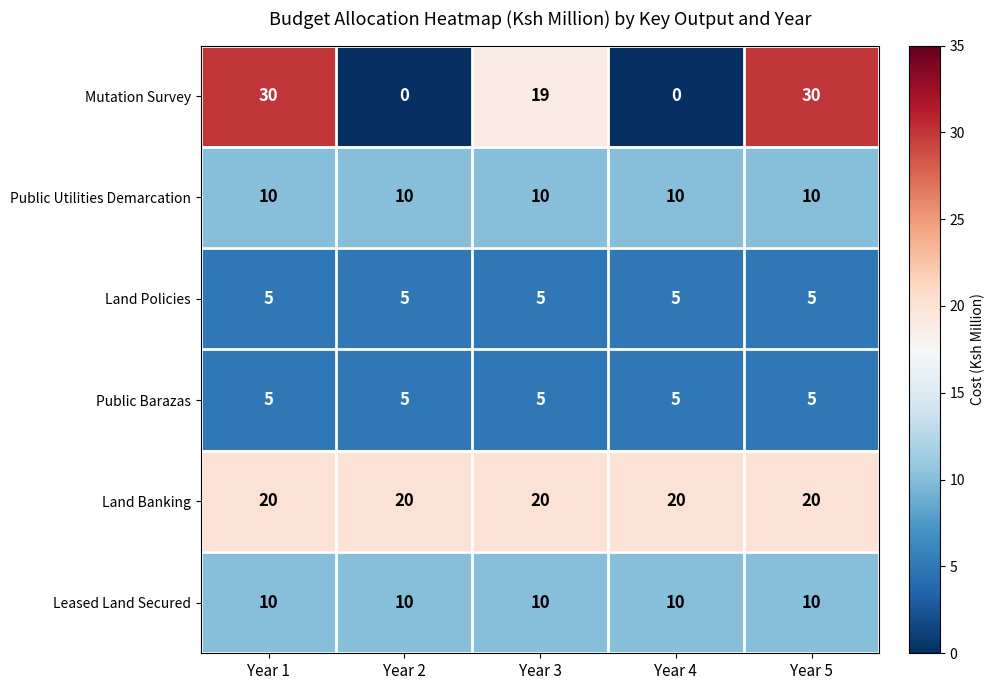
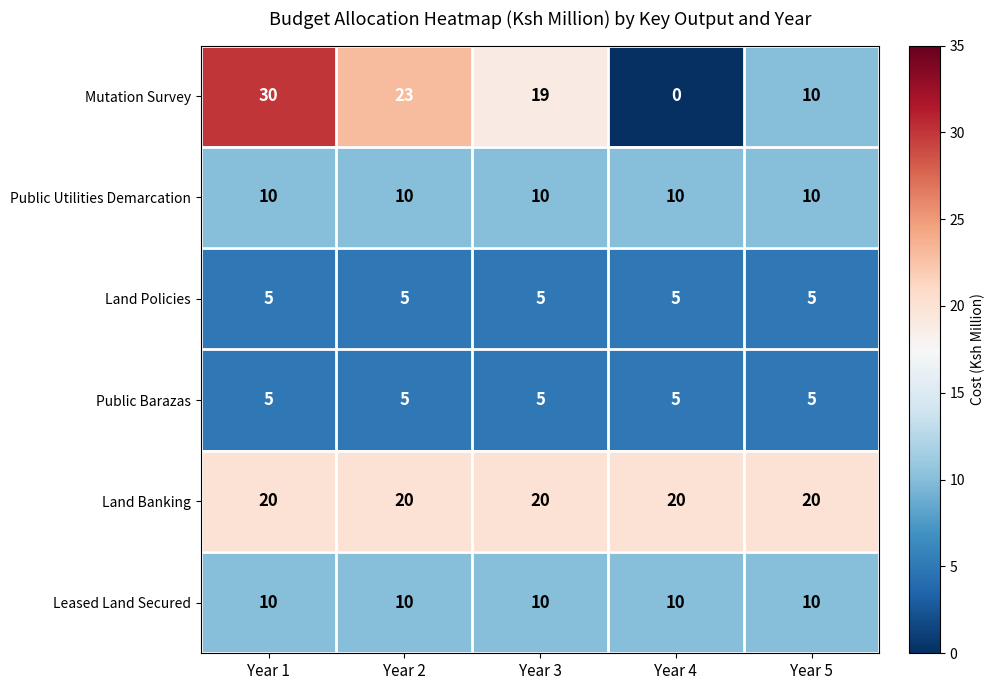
Mutation Survey, Year 2: 0 -> 23
Mutation Survey, Year 5: 30 -> 10
